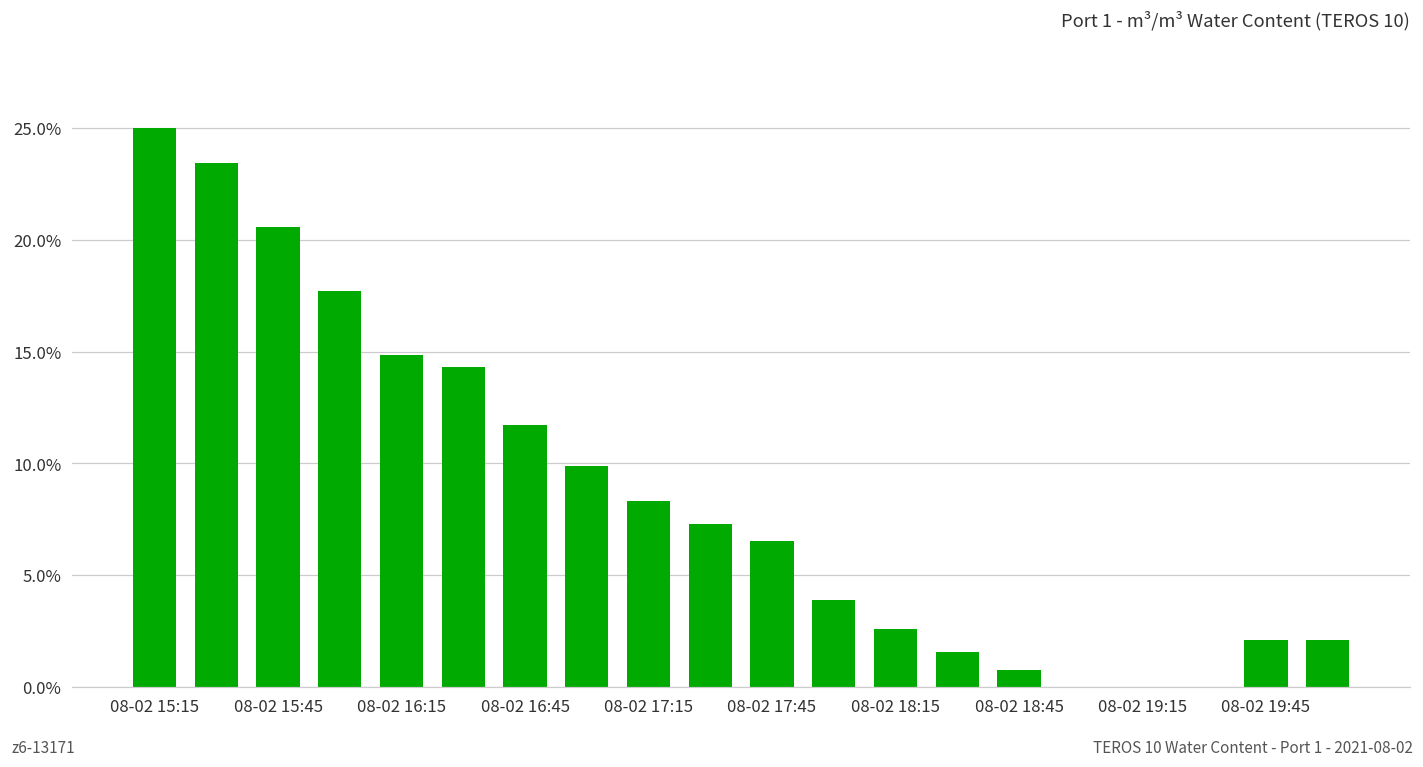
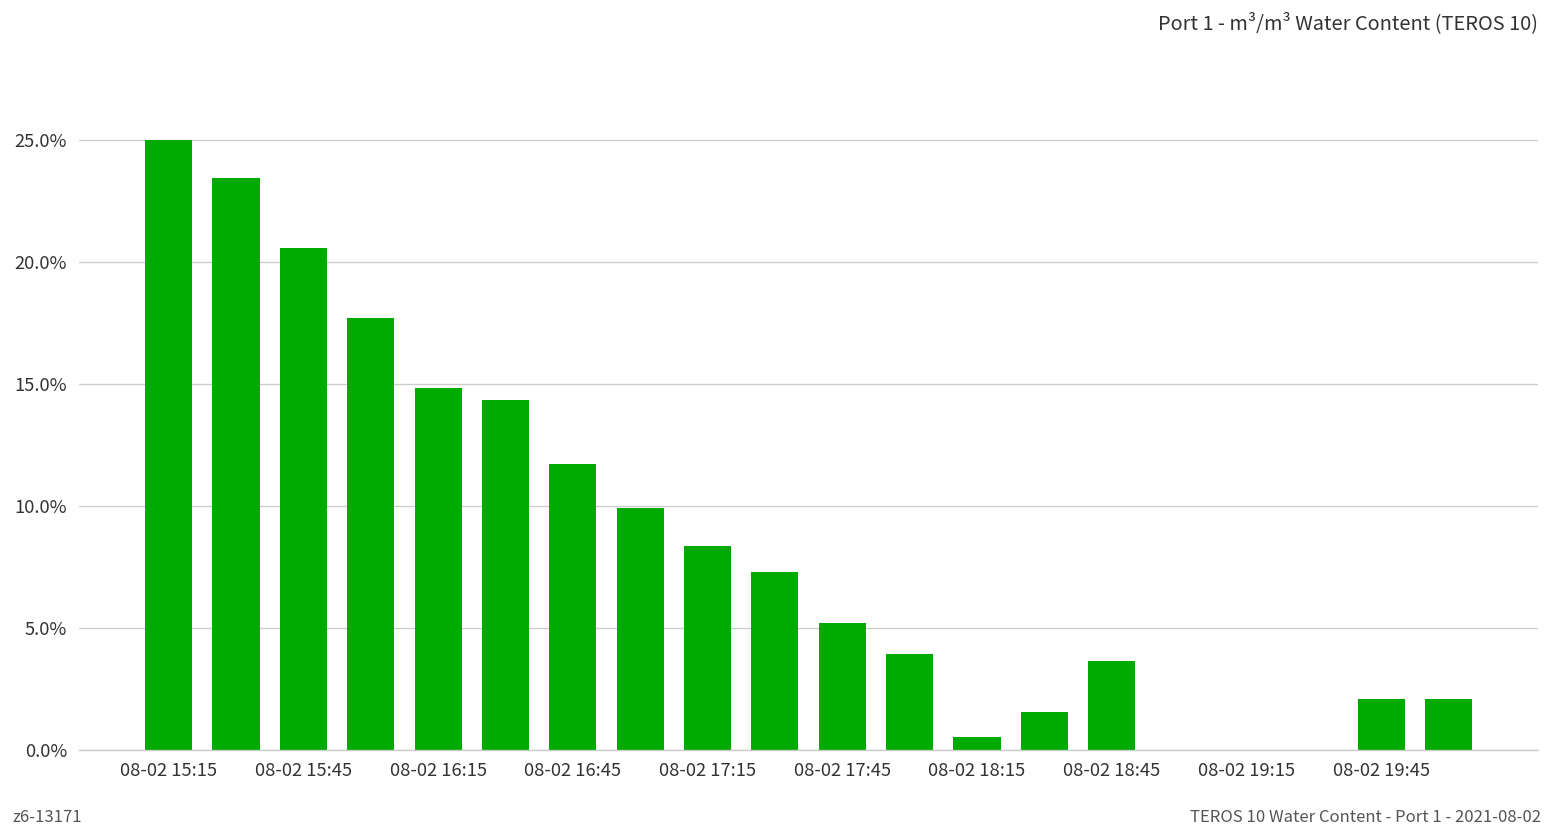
08-02 17:45: 6.5% -> 5.2%
08-02 18:15: 2.6% -> 0.5%
08-02 18:45: 0.8% -> 3.6%
